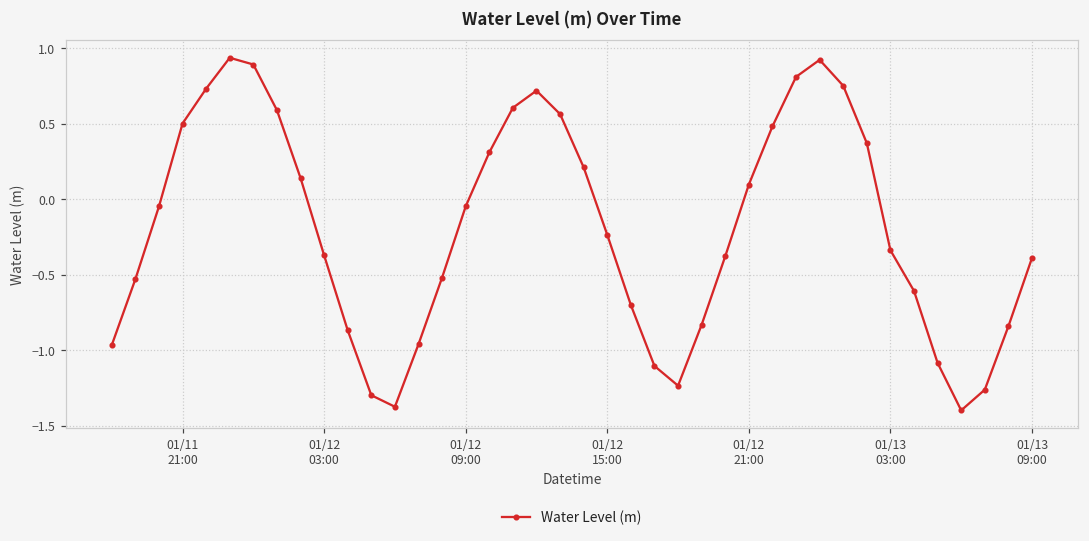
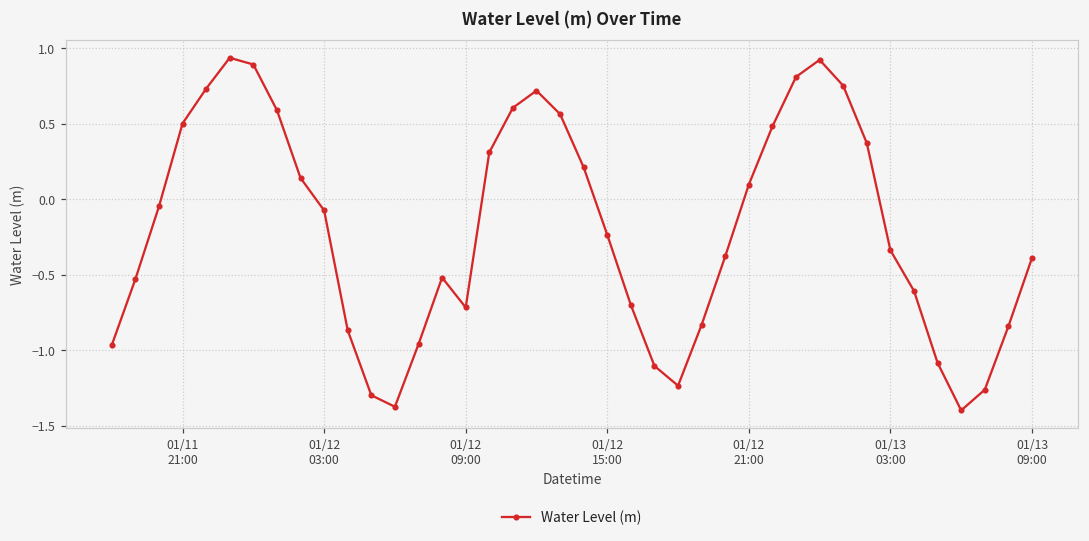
01/12 03:00: -0.37 -> -0.07
01/12 09:00: -0.05 -> -0.72
